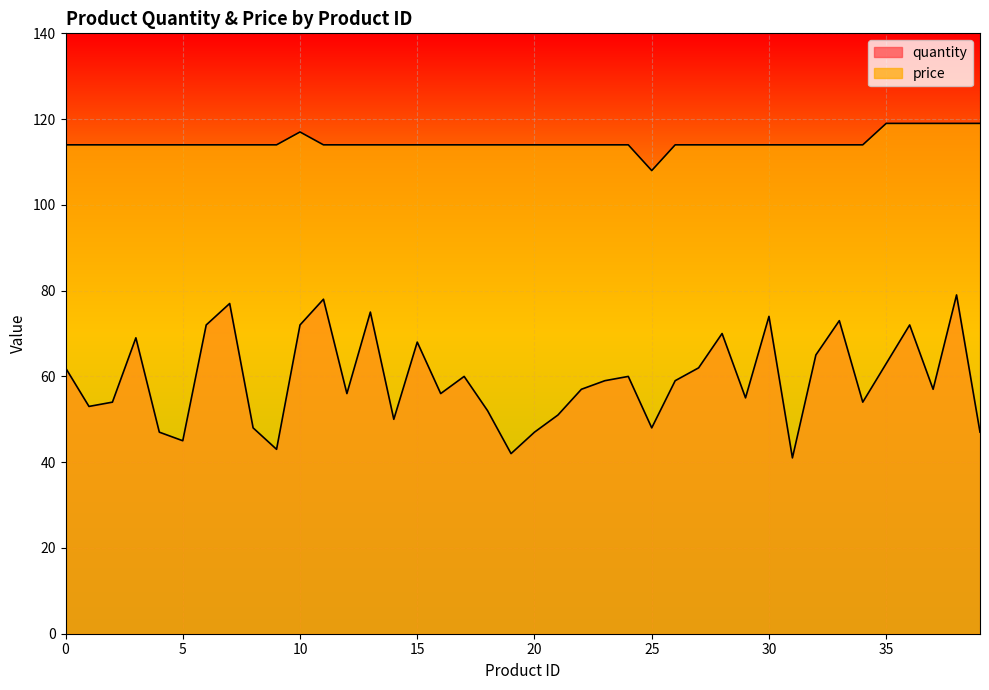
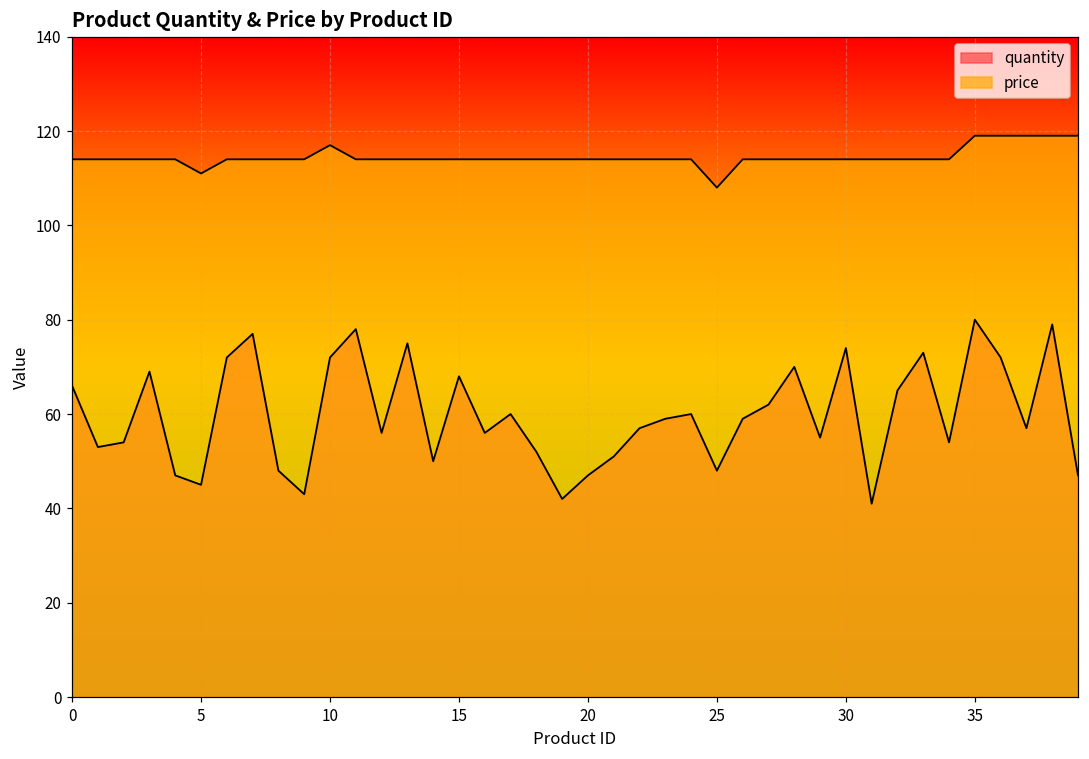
quantity, 0: 62 -> 66
price, 5: 114 -> 111
quantity, 35: 63 -> 80
